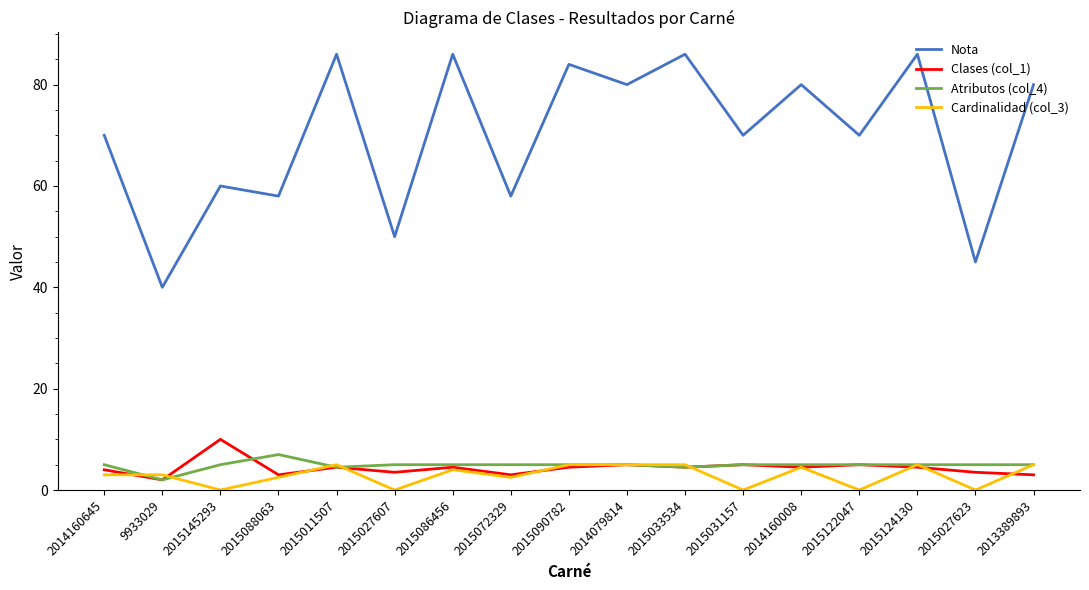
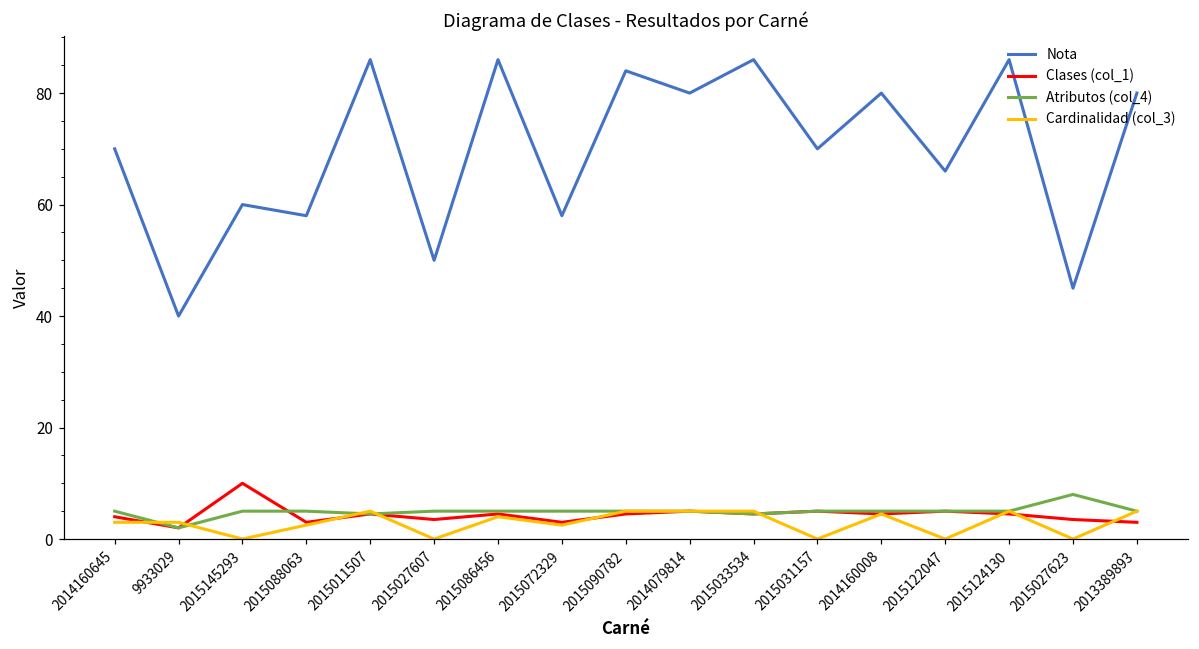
Atributos (col_4), 2015088063: 7 -> 5
Nota, 2015122047: 70 -> 66
Atributos (col_4), 2015027623: 5 -> 8
